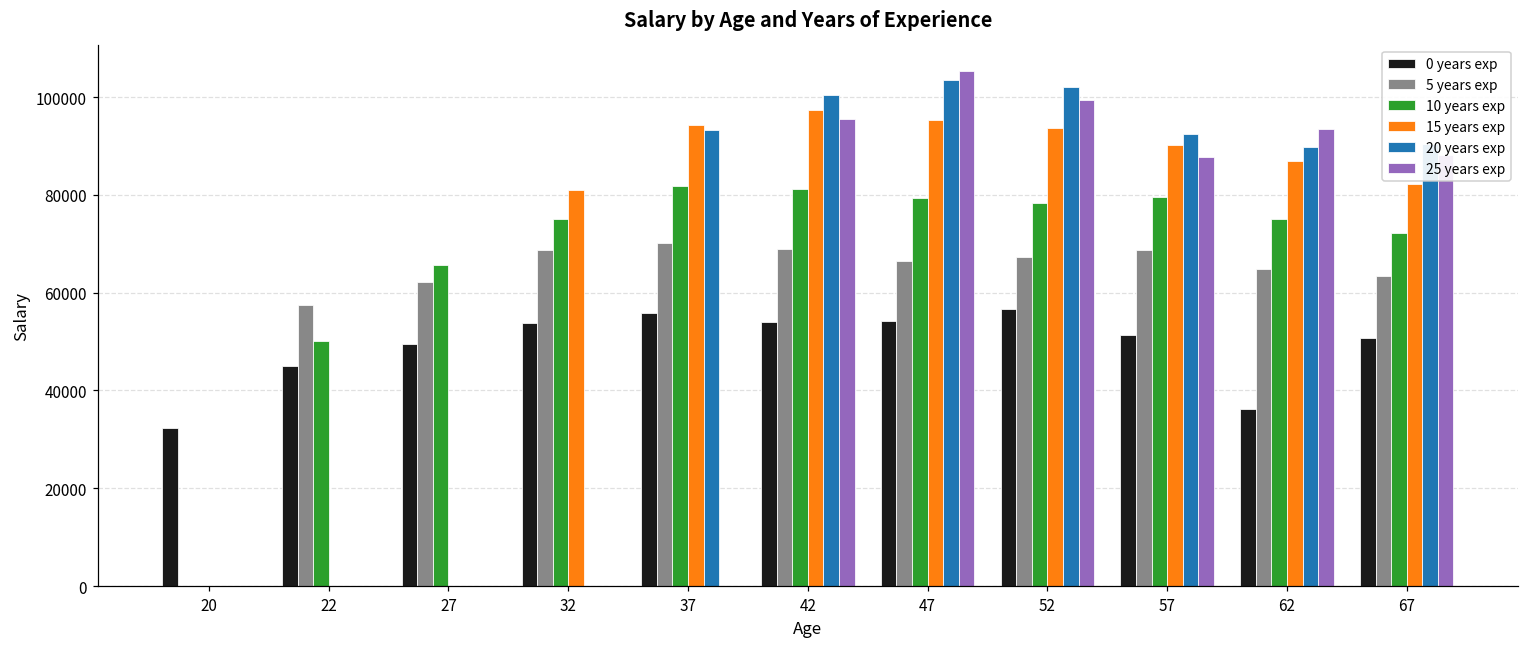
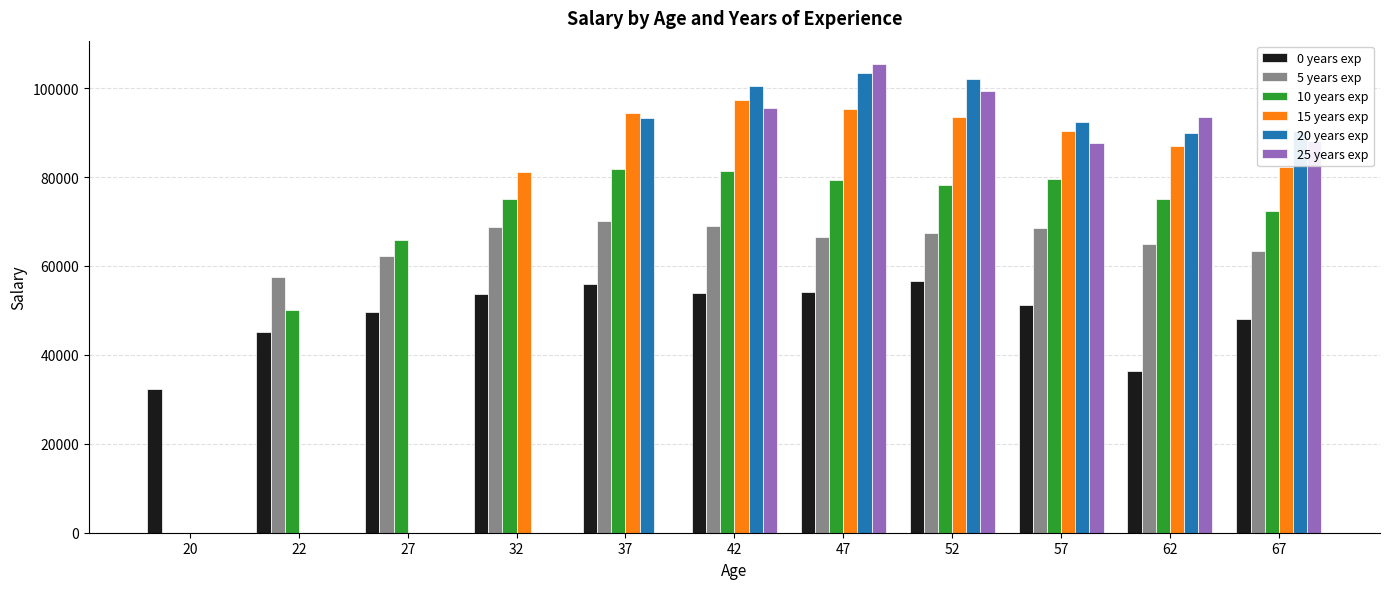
0 years exp, 67: 51000 -> 48000
